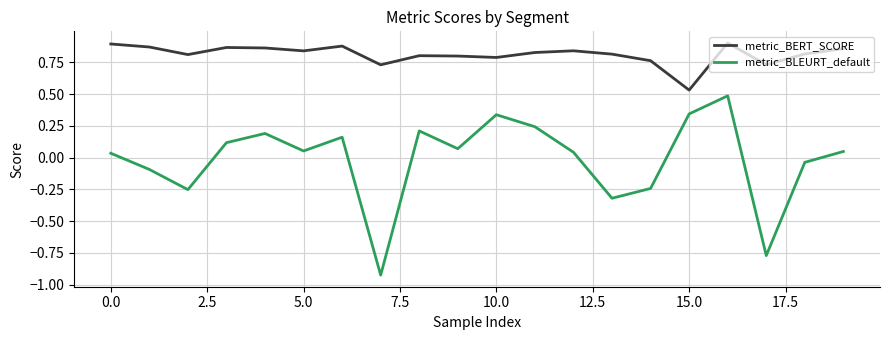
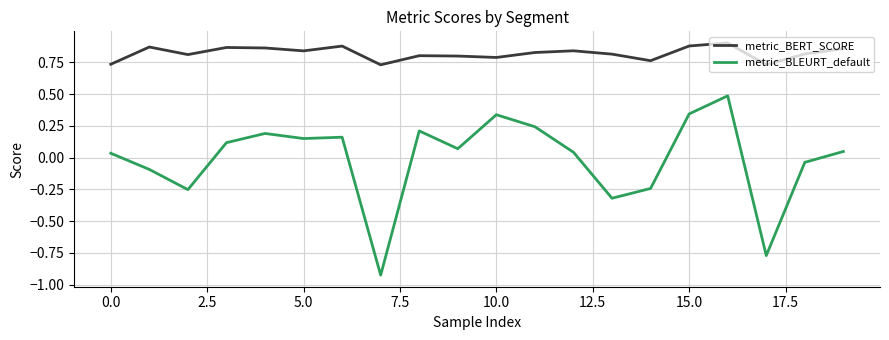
metric_BERT_SCORE, 0.0: 0.89 -> 0.73
metric_BLEURT_default, 5.0: 0.05 -> 0.15
metric_BERT_SCORE, 15.0: 0.53 -> 0.88
